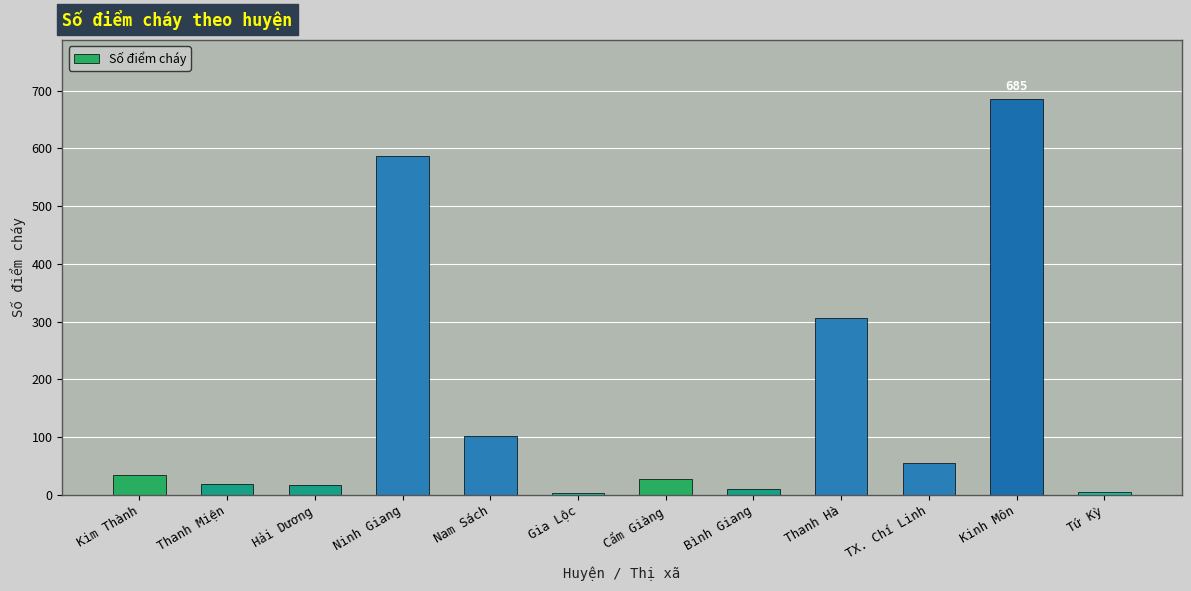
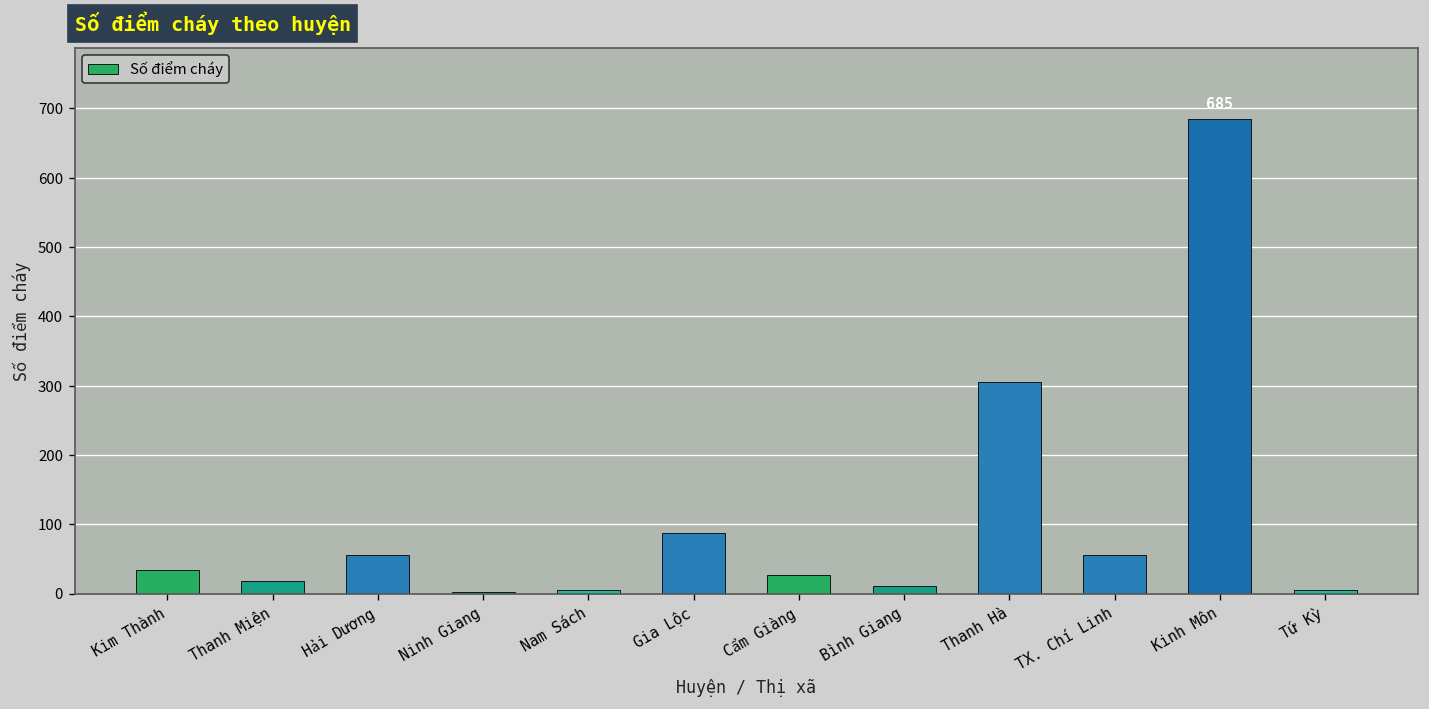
Hải Dương: 20 -> 60
Ninh Giang: 590 -> 0
Nam Sách: 100 -> 10
Gia Lộc: 0 -> 90
